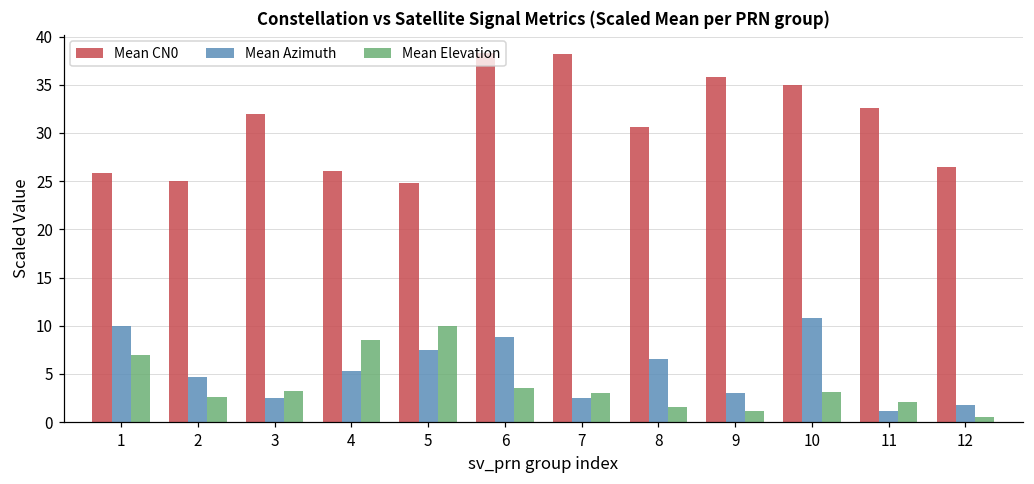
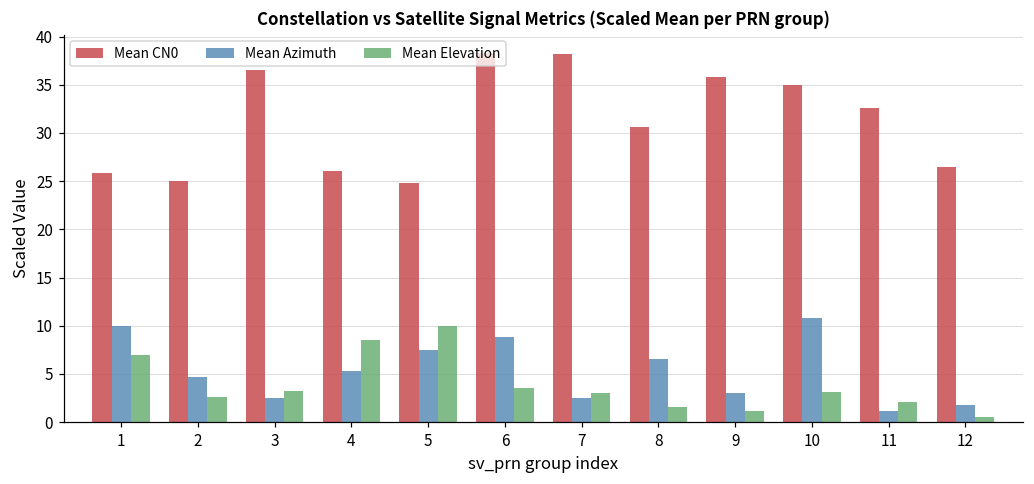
Mean CN0, 3: 32 -> 37
